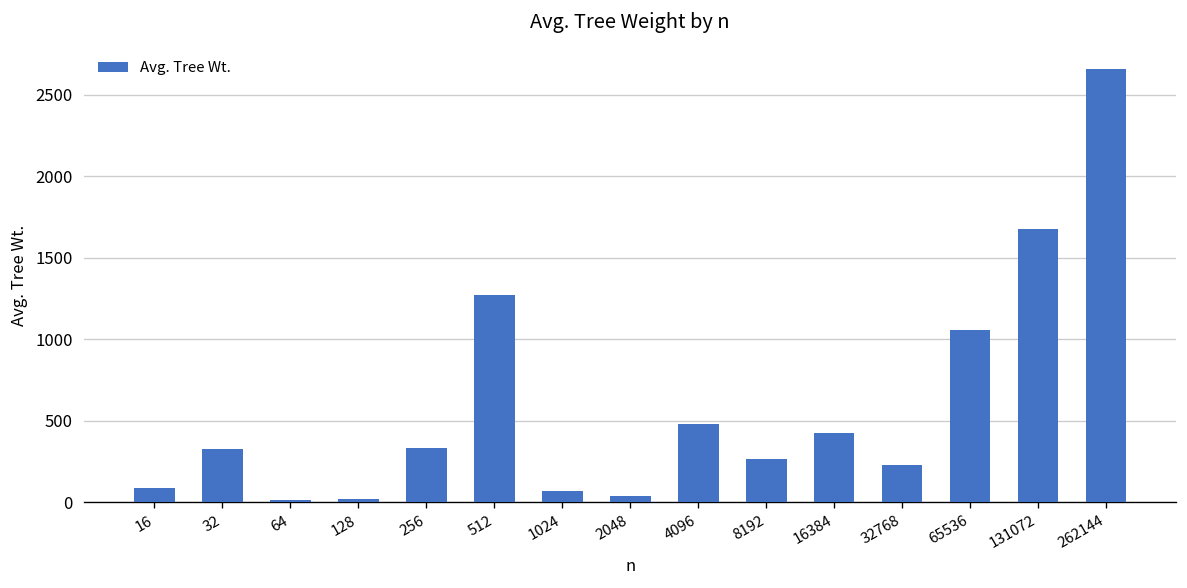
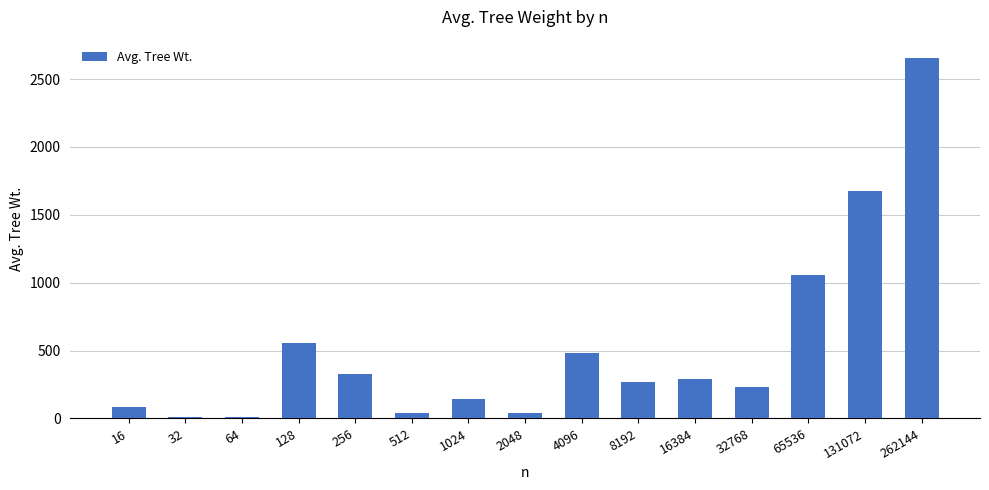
32: 320 -> 10
128: 20 -> 550
512: 1270 -> 40
1024: 70 -> 140
16384: 420 -> 290
